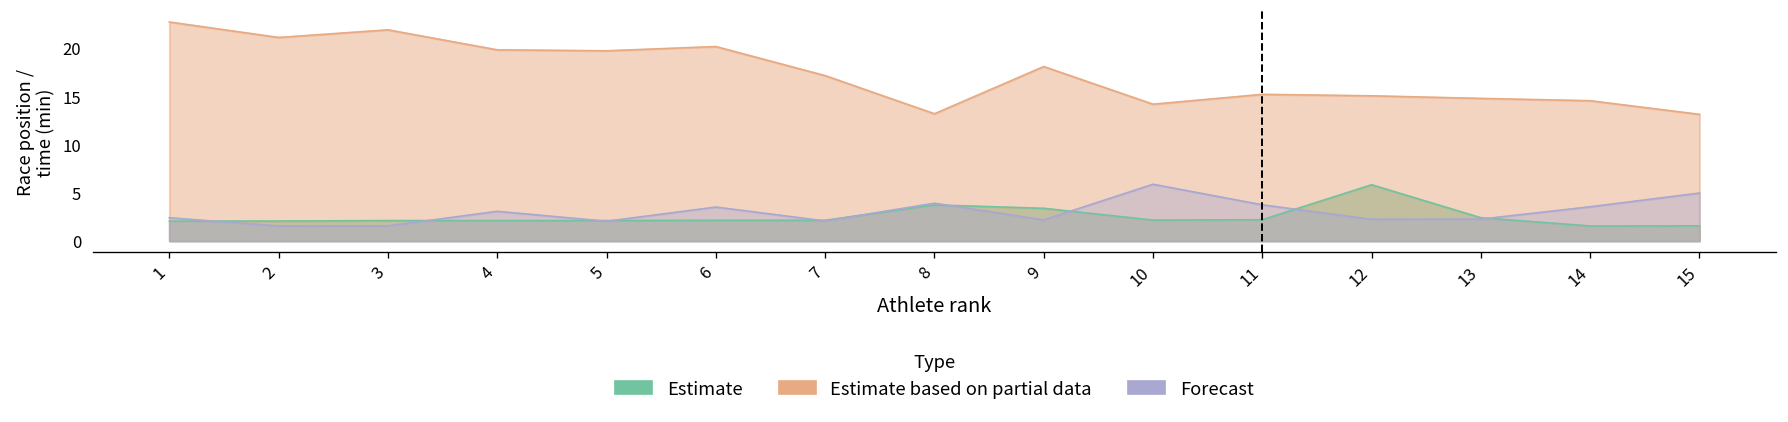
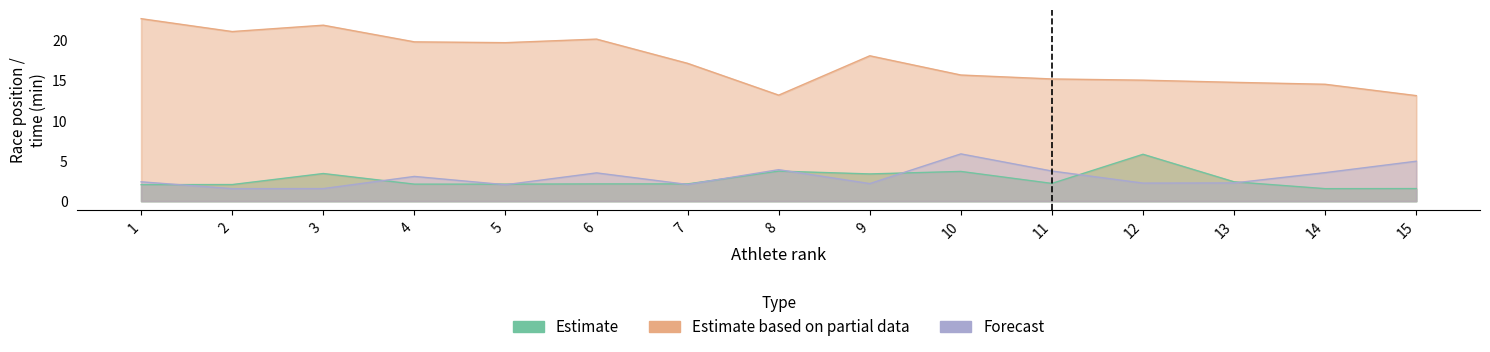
Estimate, 3: 2 -> 3
Estimate, 10: 2 -> 4
Estimate based on partial data, 10: 14 -> 16
